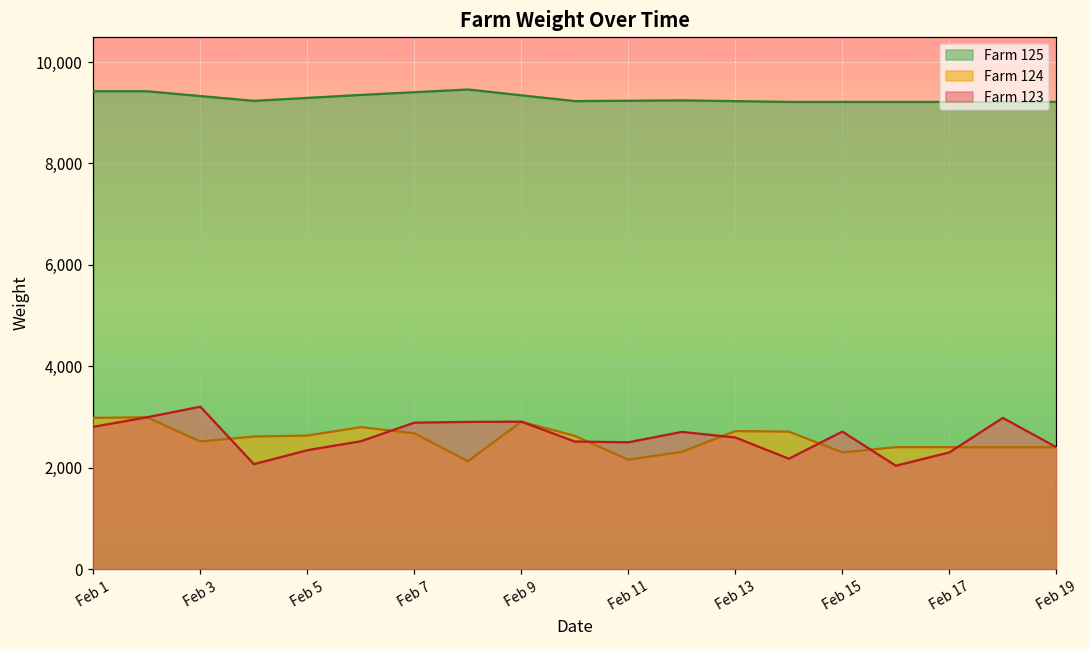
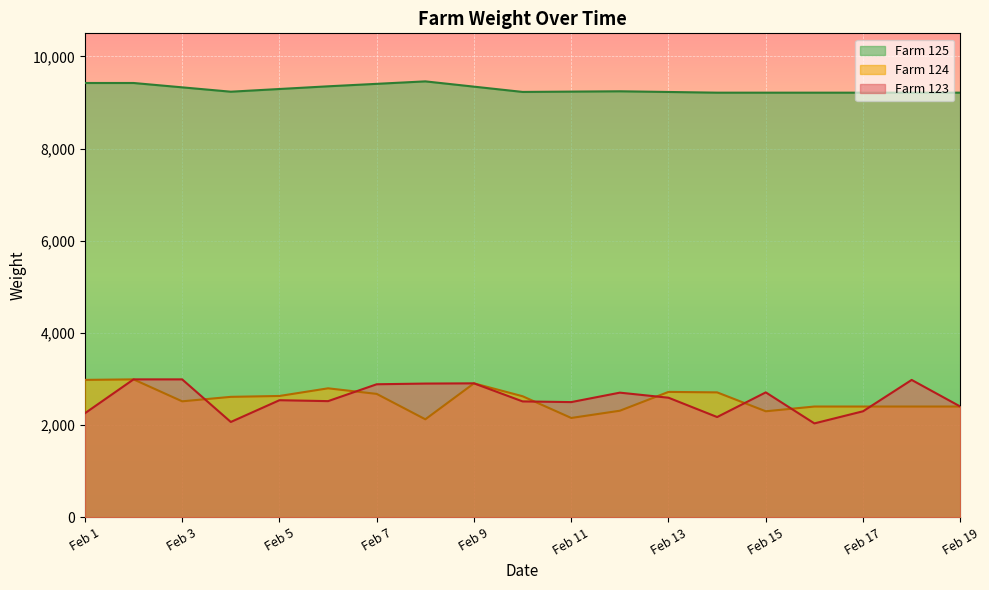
Farm 123, Feb 1: 2,800 -> 2,300
Farm 123, Feb 3: 3,200 -> 3,000
Farm 123, Feb 5: 2,300 -> 2,500
